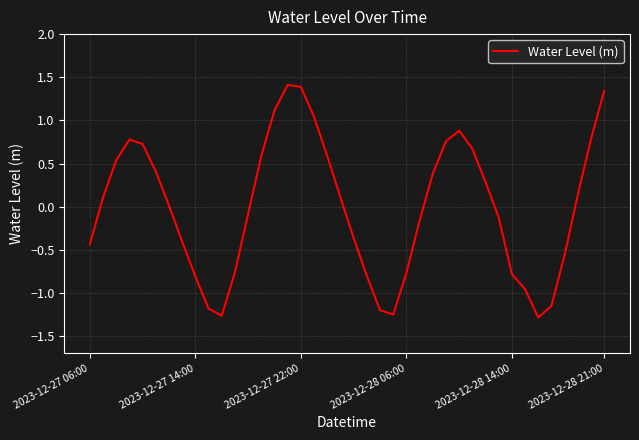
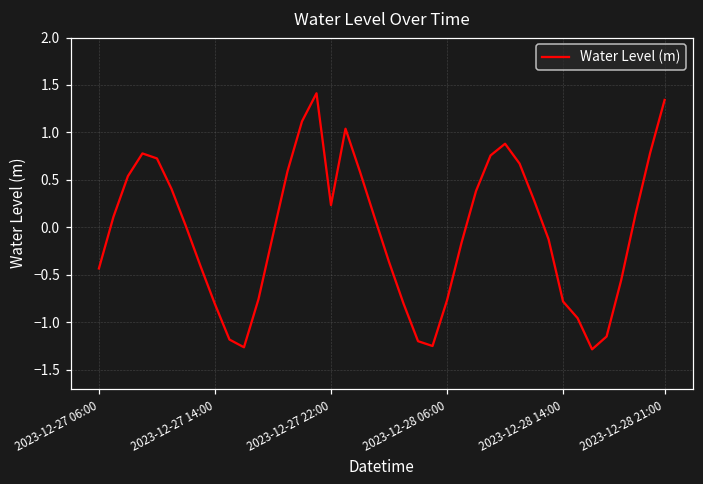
2023-12-27 22:00: 1.4 -> 0.2
